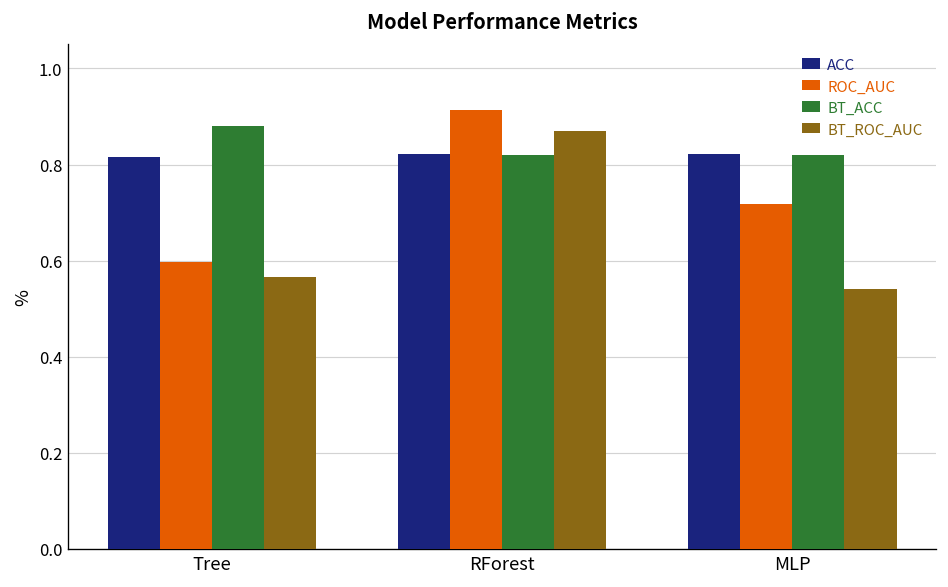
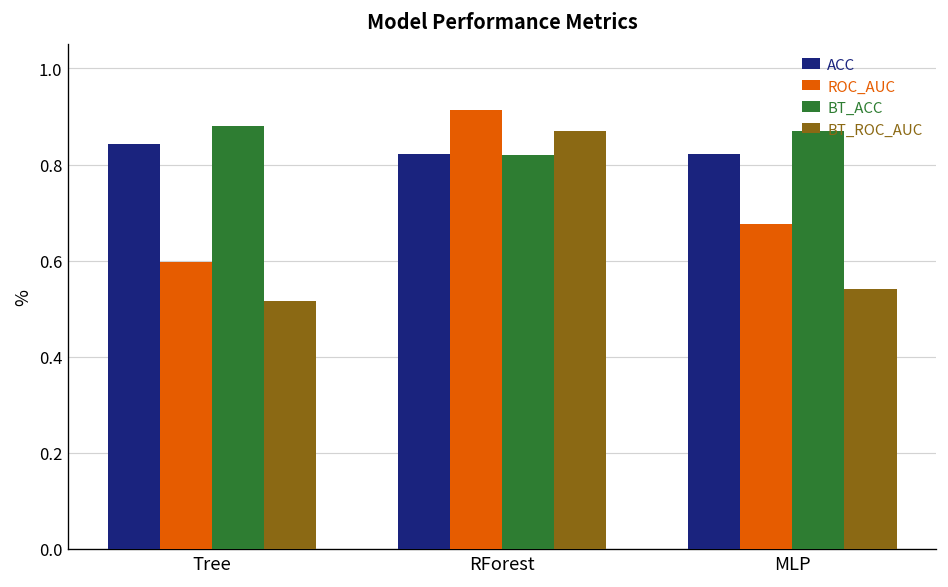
ACC, Tree: 0.82 -> 0.84
BT_ROC_AUC, Tree: 0.57 -> 0.52
ROC_AUC, MLP: 0.72 -> 0.68
BT_ACC, MLP: 0.82 -> 0.87
